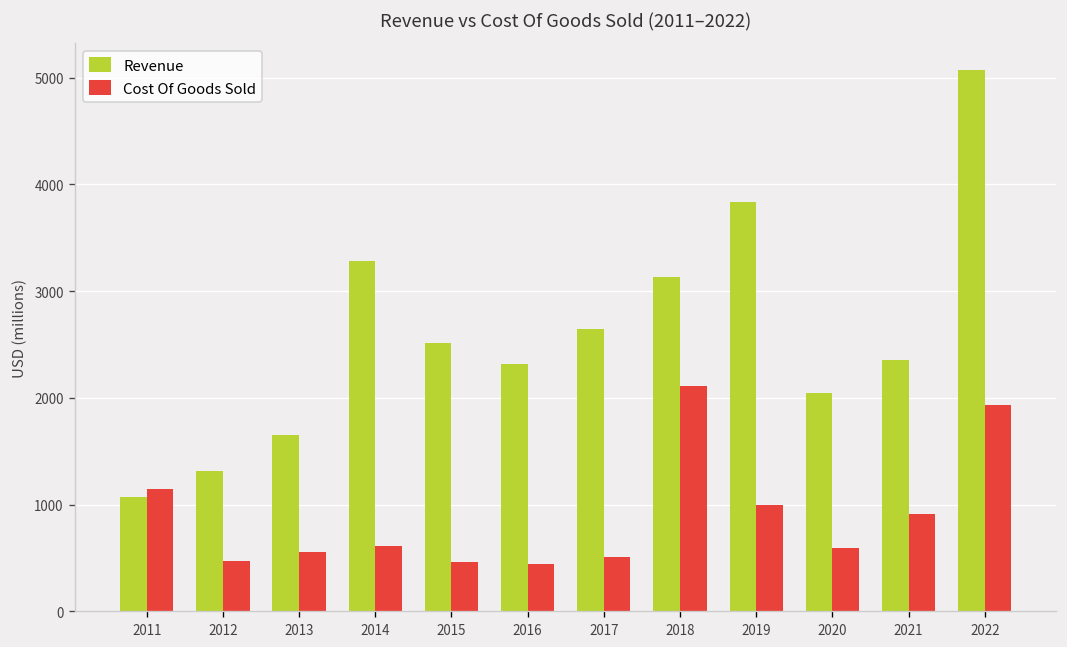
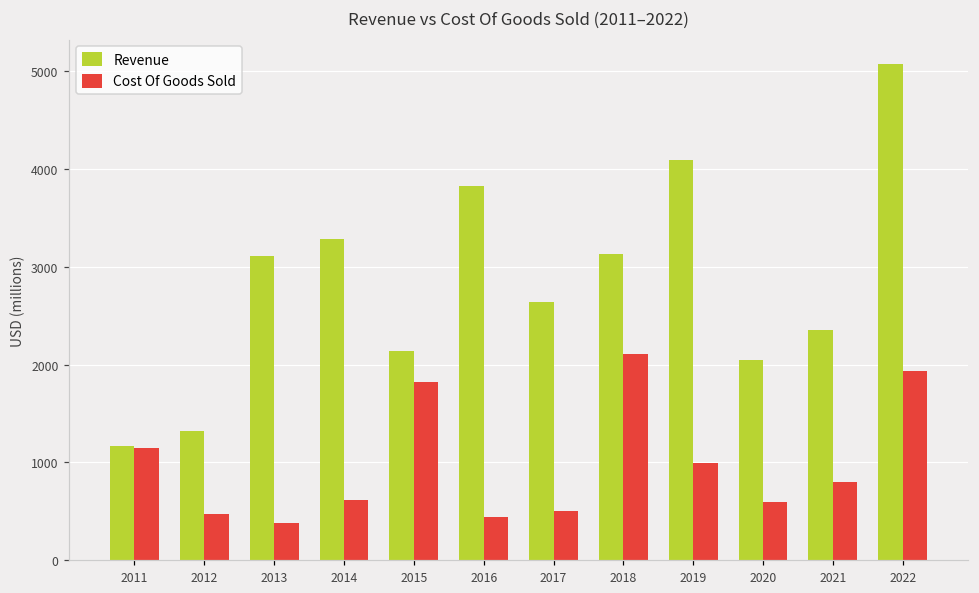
Revenue, 2011: 1100 -> 1200
Revenue, 2013: 1700 -> 3100
Cost Of Goods Sold, 2013: 600 -> 400
Revenue, 2015: 2500 -> 2100
Cost Of Goods Sold, 2015: 500 -> 1800
Revenue, 2016: 2300 -> 3800
Revenue, 2019: 3800 -> 4100
Cost Of Goods Sold, 2021: 900 -> 800
